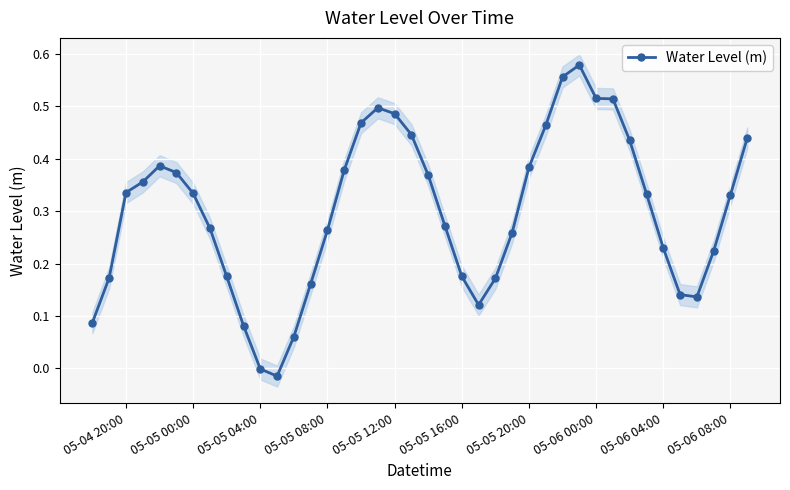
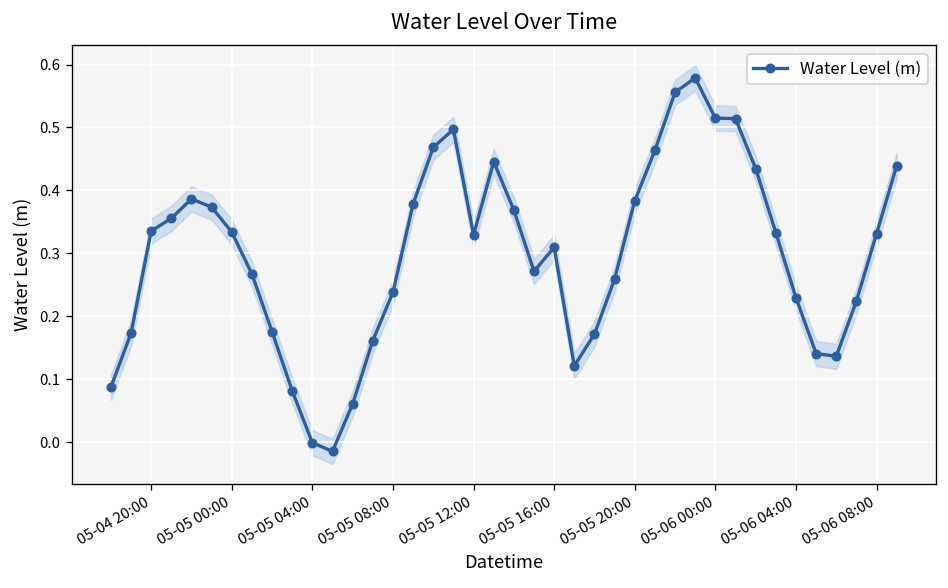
Water Level (m), 05-05 08:00: 0.26 -> 0.24
Water Level (m), 05-05 12:00: 0.49 -> 0.33
Water Level (m), 05-05 16:00: 0.18 -> 0.31
